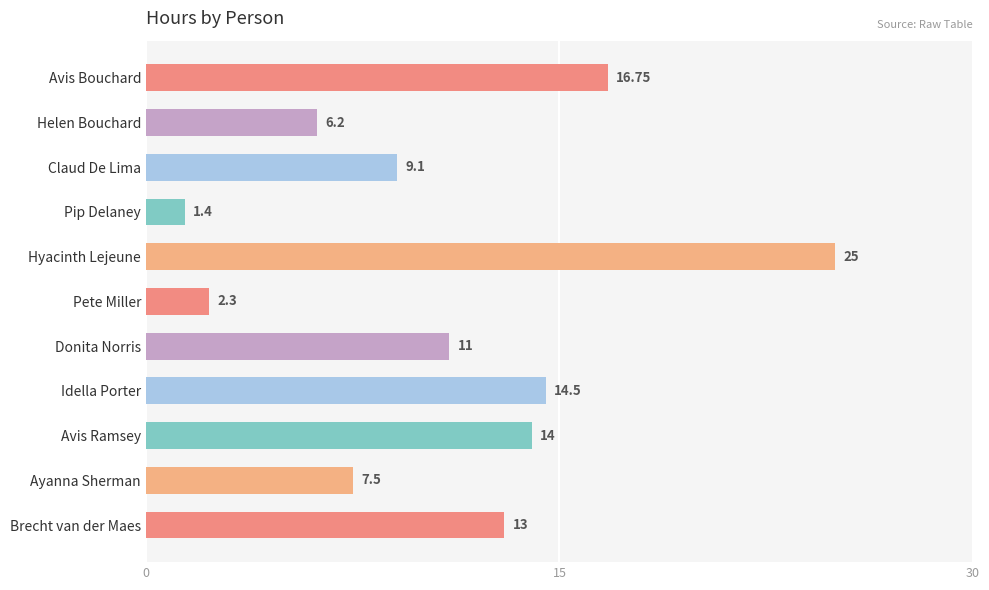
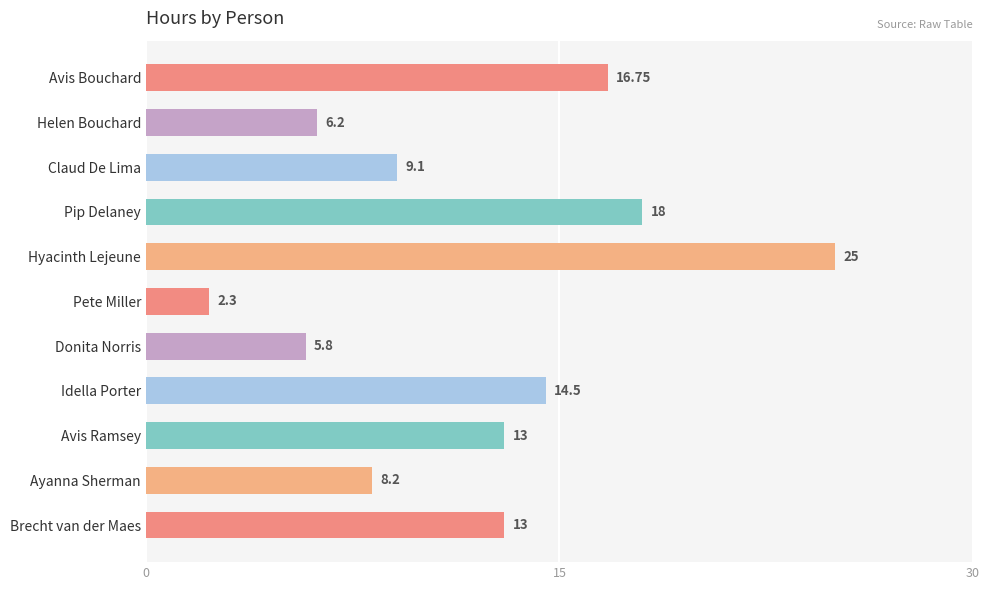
Pip Delaney: 1.4 -> 18
Donita Norris: 11 -> 5.8
Avis Ramsey: 14 -> 13
Ayanna Sherman: 7.5 -> 8.2
